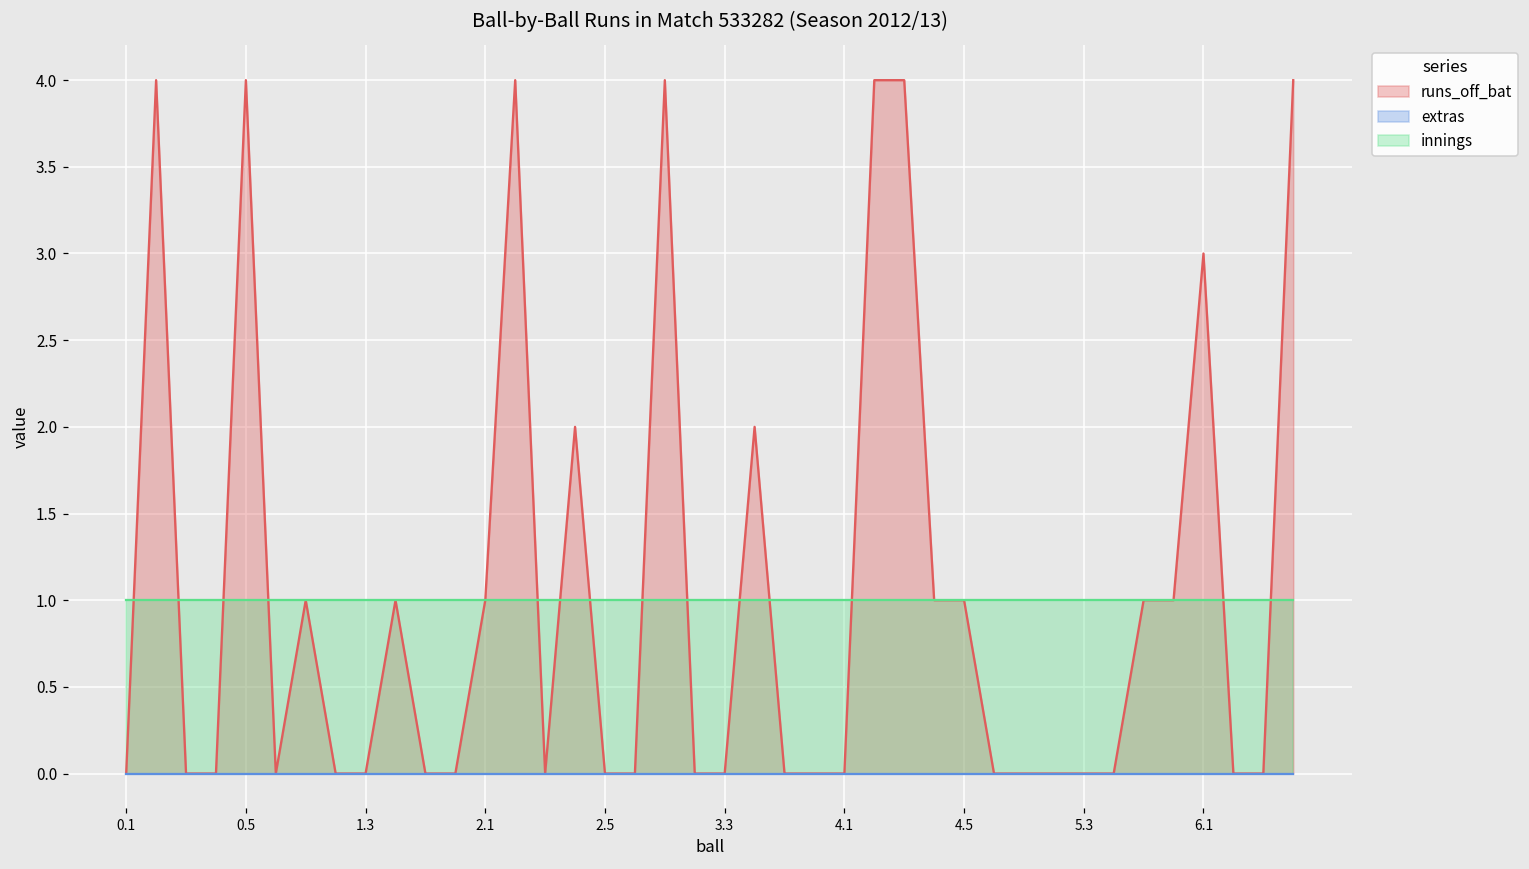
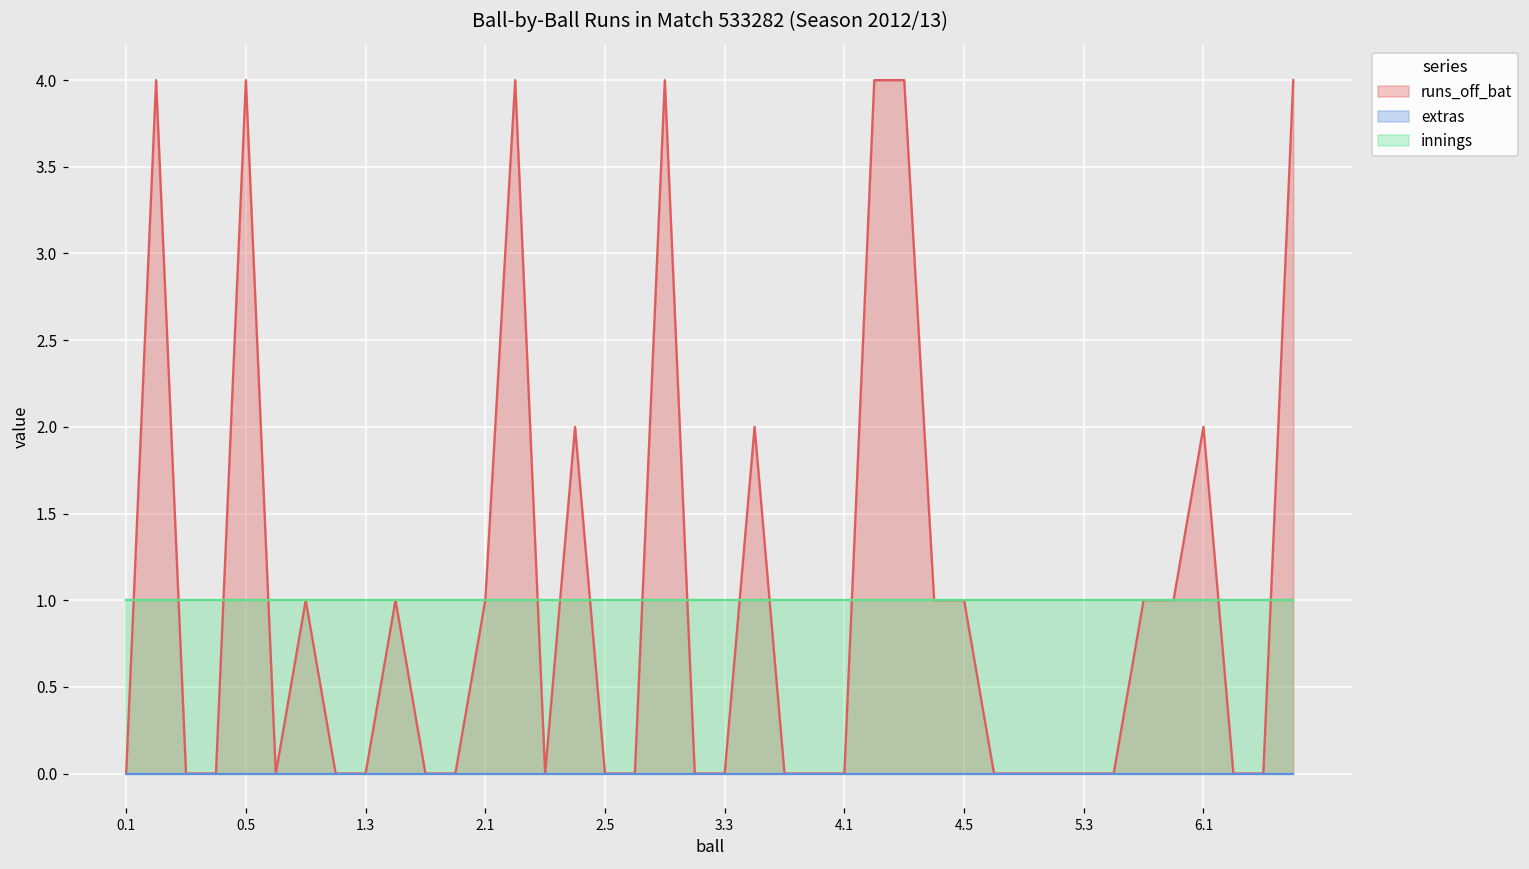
runs_off_bat, 6.1: 3 -> 2
